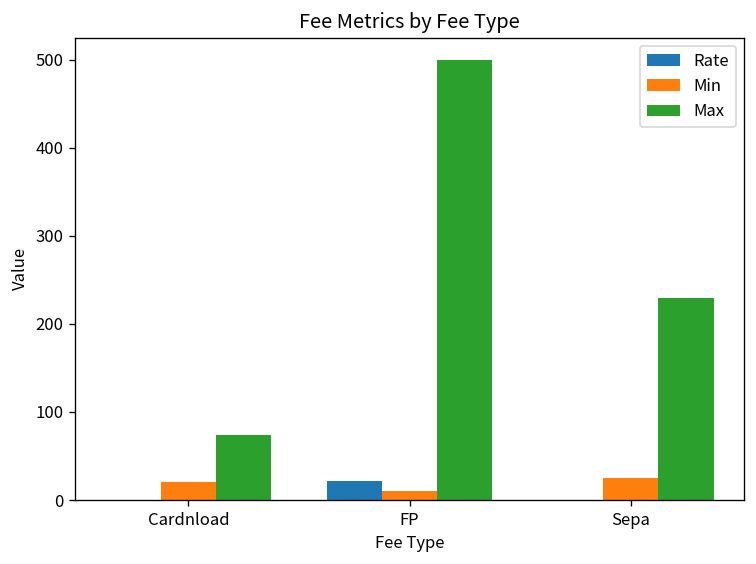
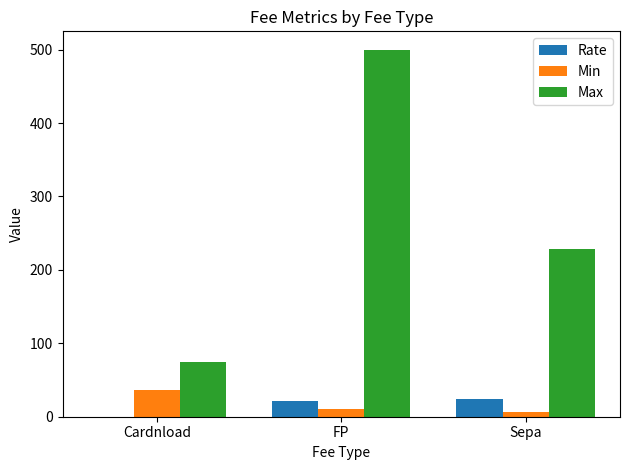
Min, Cardnload: 20 -> 40
Rate, Sepa: 0 -> 20
Min, Sepa: 30 -> 10
